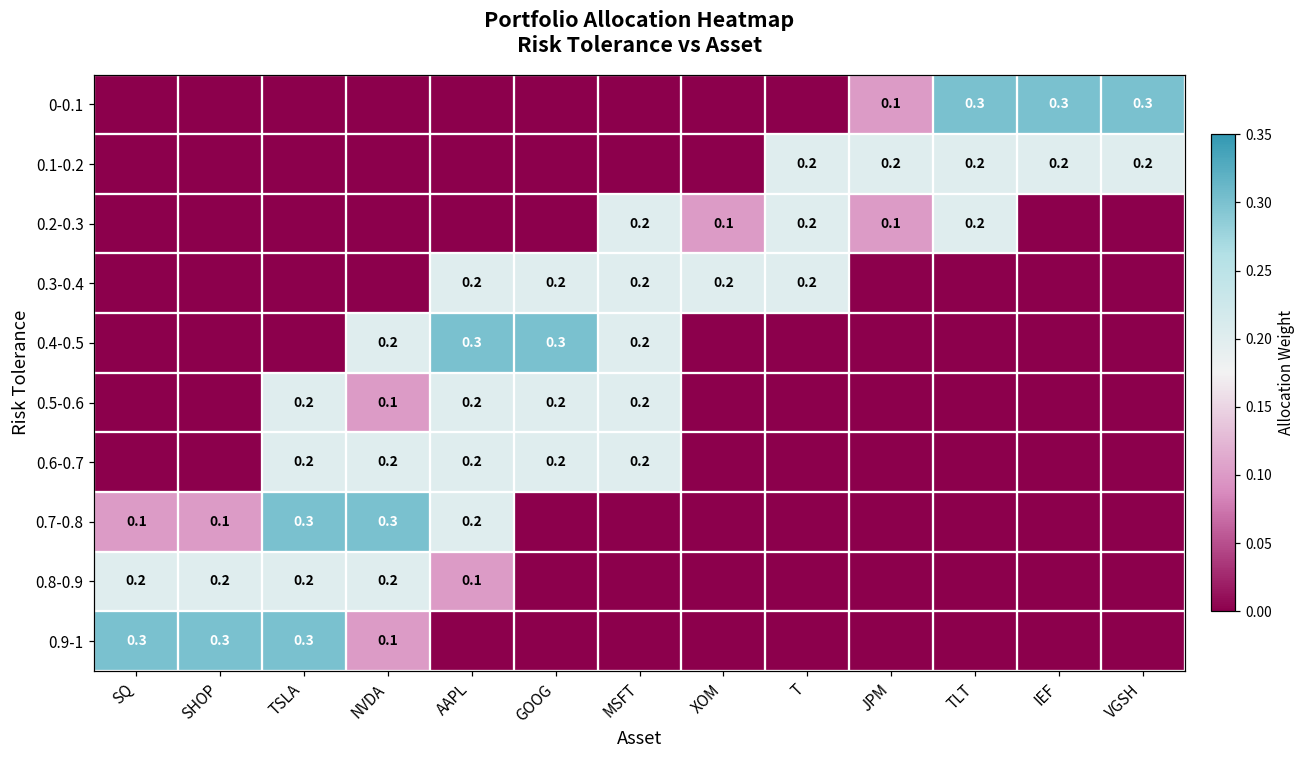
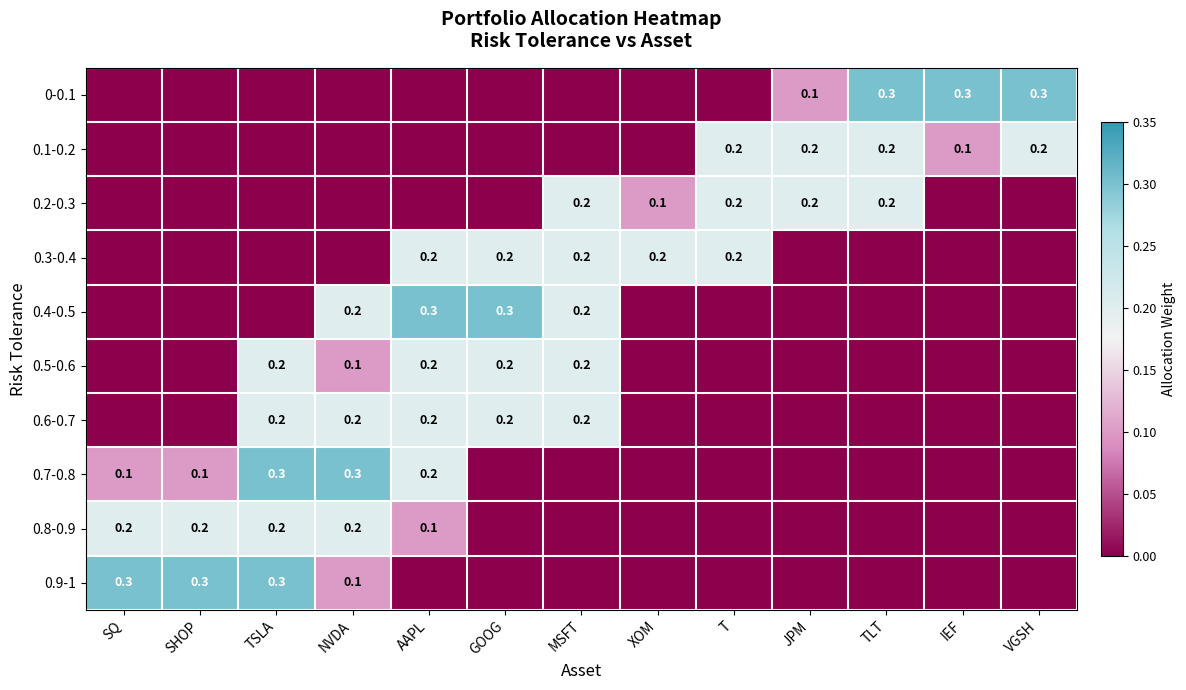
0.1-0.2, IEF: 0.2 -> 0.1
0.2-0.3, JPM: 0.1 -> 0.2
